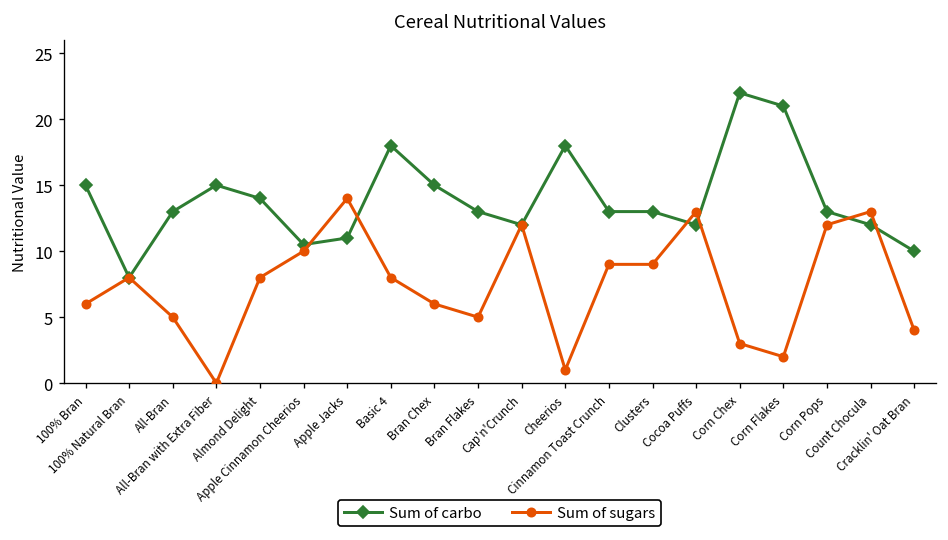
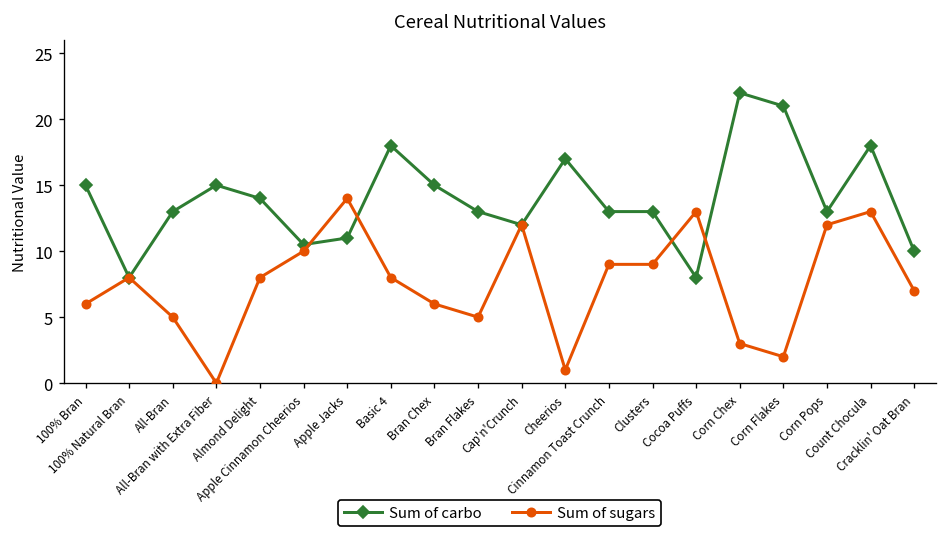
Sum of carbo, Cheerios: 18 -> 17
Sum of carbo, Cocoa Puffs: 12 -> 8
Sum of carbo, Count Chocula: 12 -> 18
Sum of sugars, Cracklin' Oat Bran: 4 -> 7
